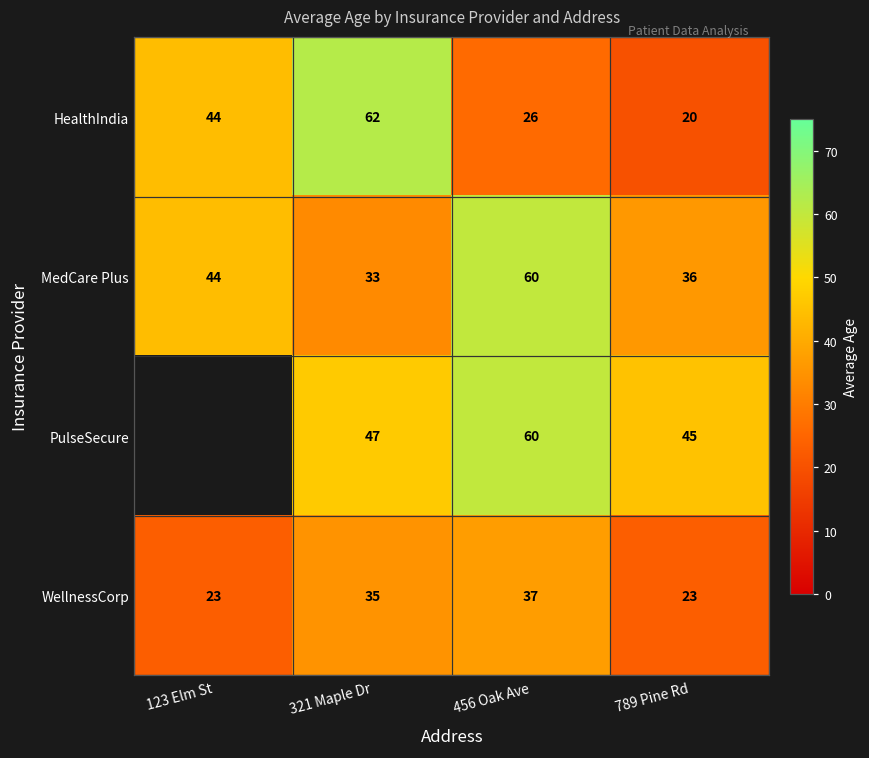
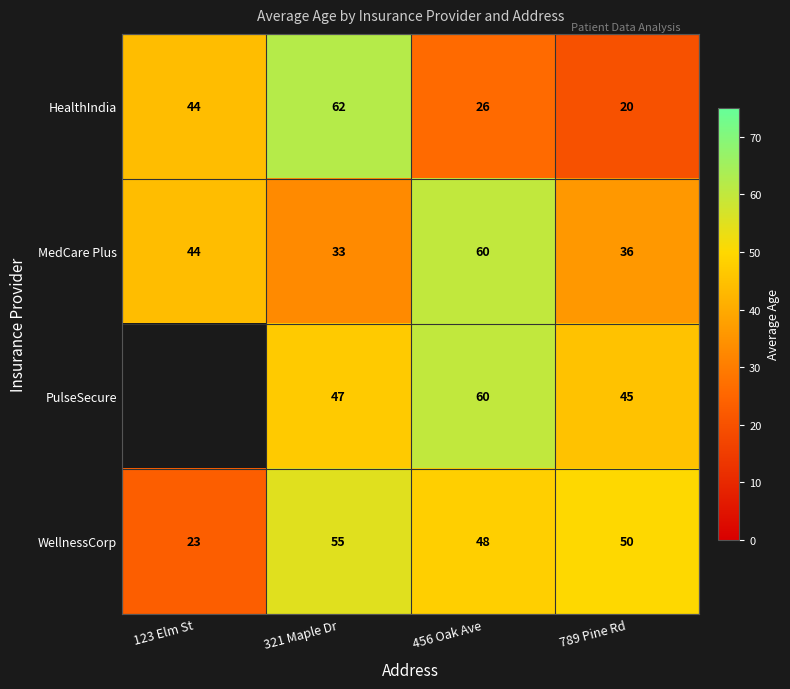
WellnessCorp, 321 Maple Dr: 35 -> 55
WellnessCorp, 456 Oak Ave: 37 -> 48
WellnessCorp, 789 Pine Rd: 23 -> 50
